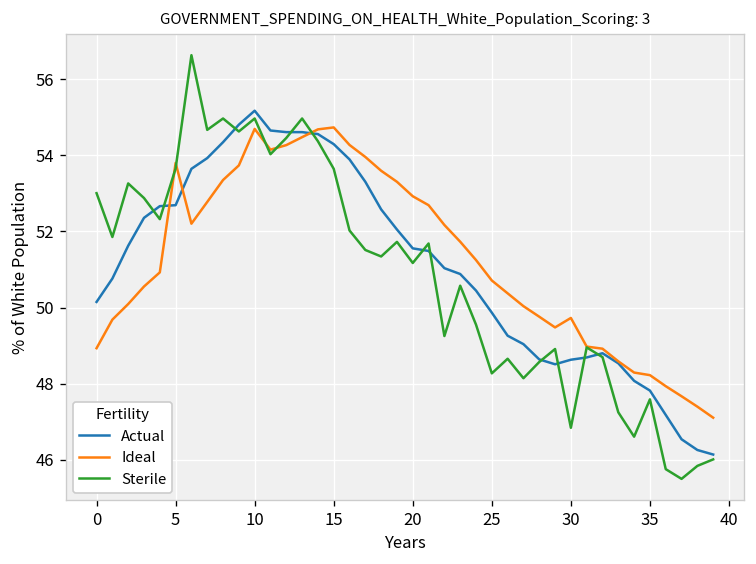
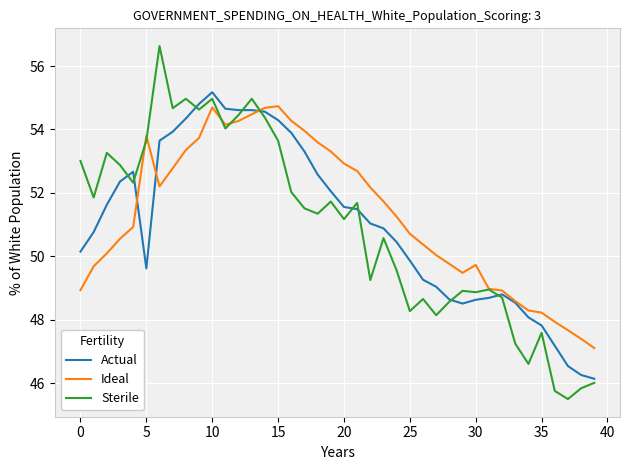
Actual, 5: 52.7 -> 49.6
Sterile, 30: 46.8 -> 48.9
